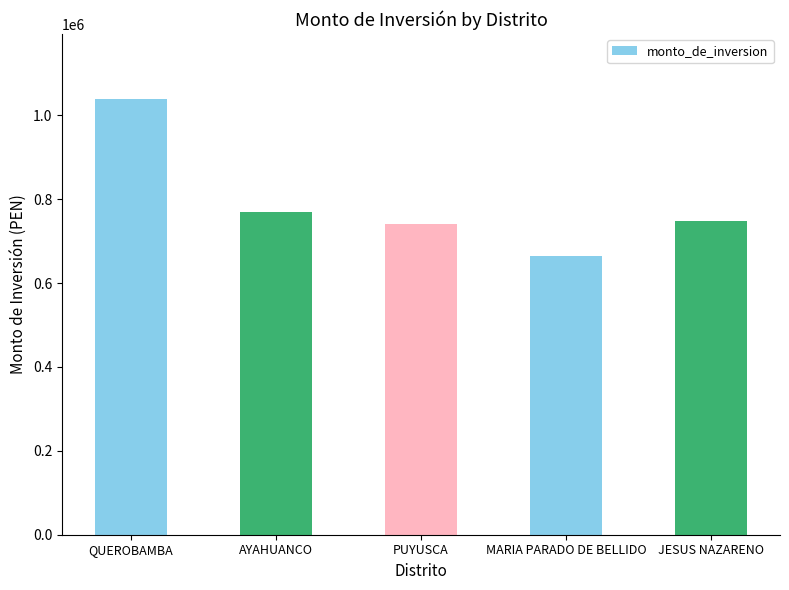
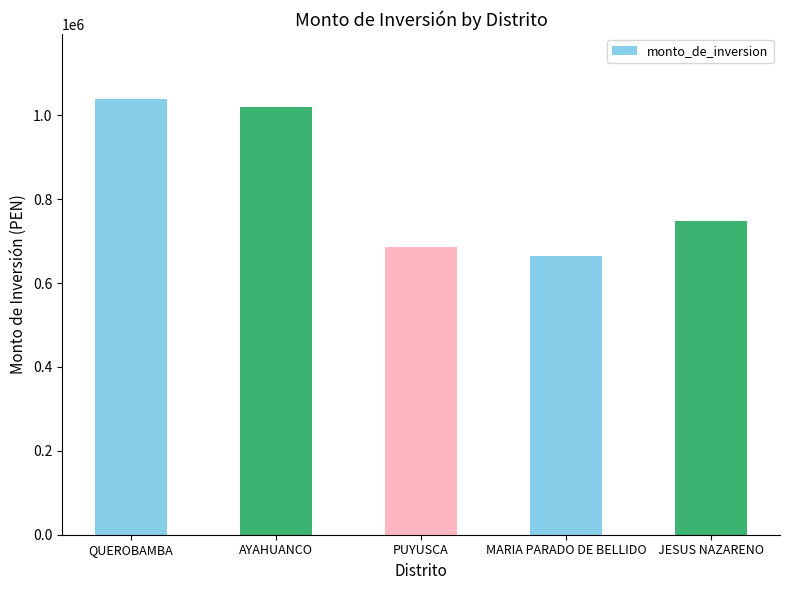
AYAHUANCO: 770000 -> 1020000
PUYUSCA: 740000 -> 690000
